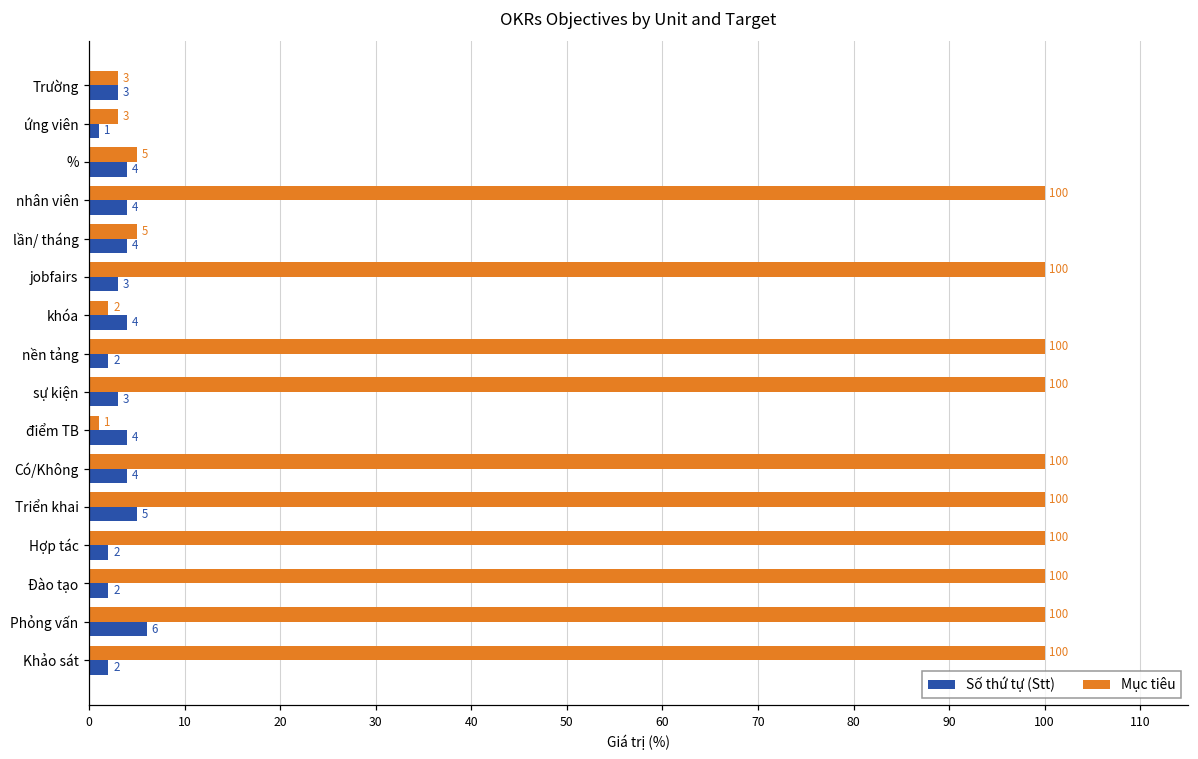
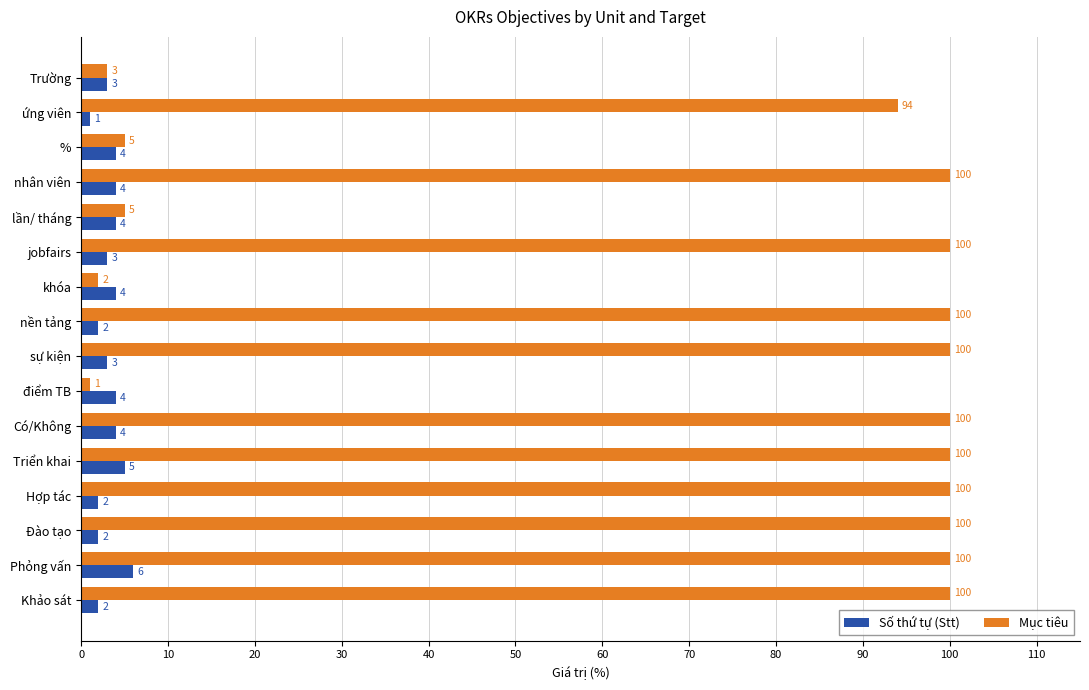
Mục tiêu, ứng viên: 3 -> 94
